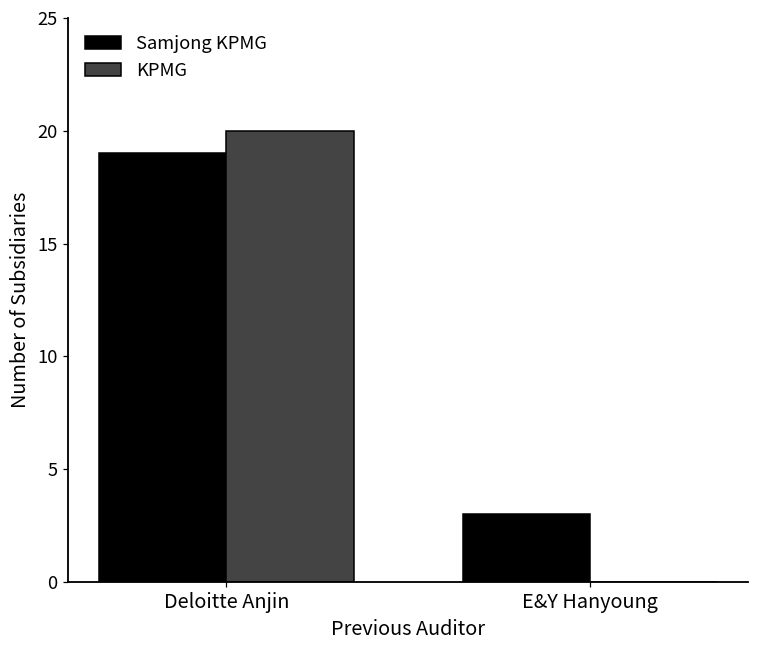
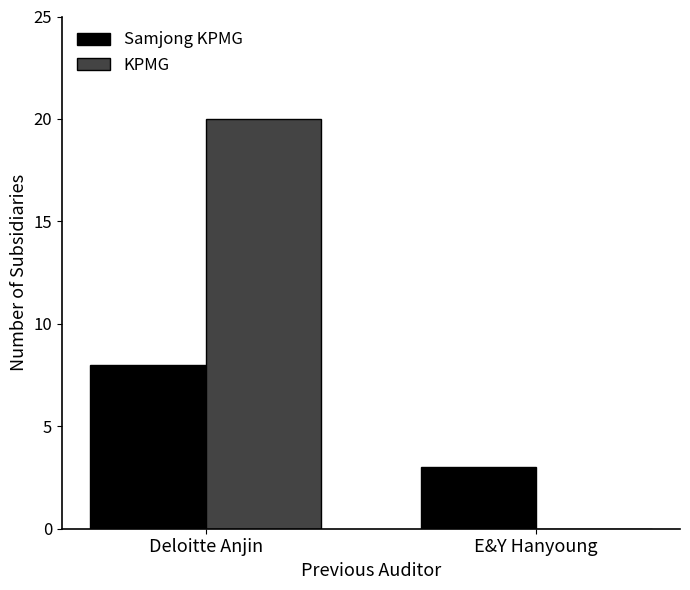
Samjong KPMG, Deloitte Anjin: 19 -> 8
